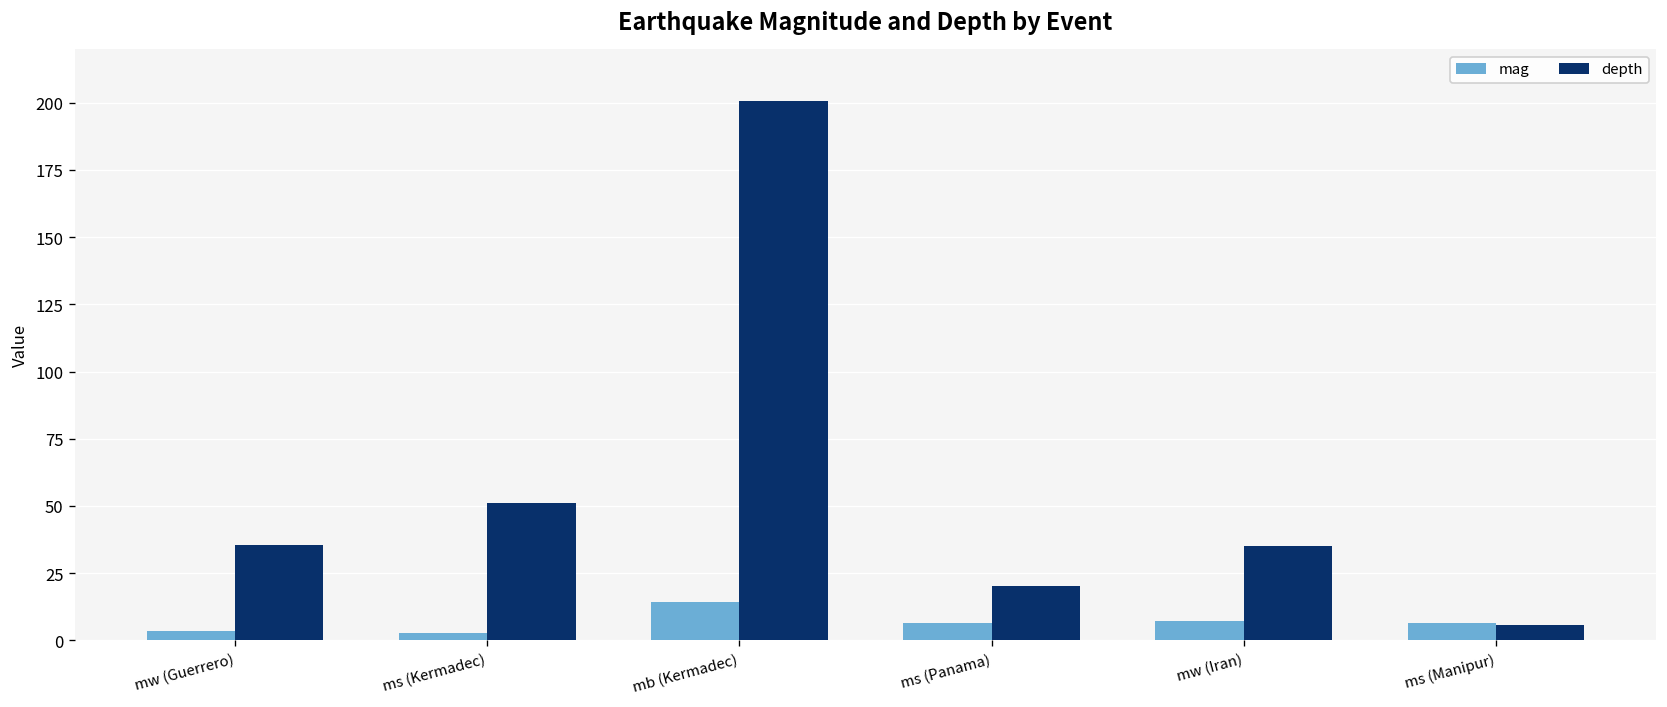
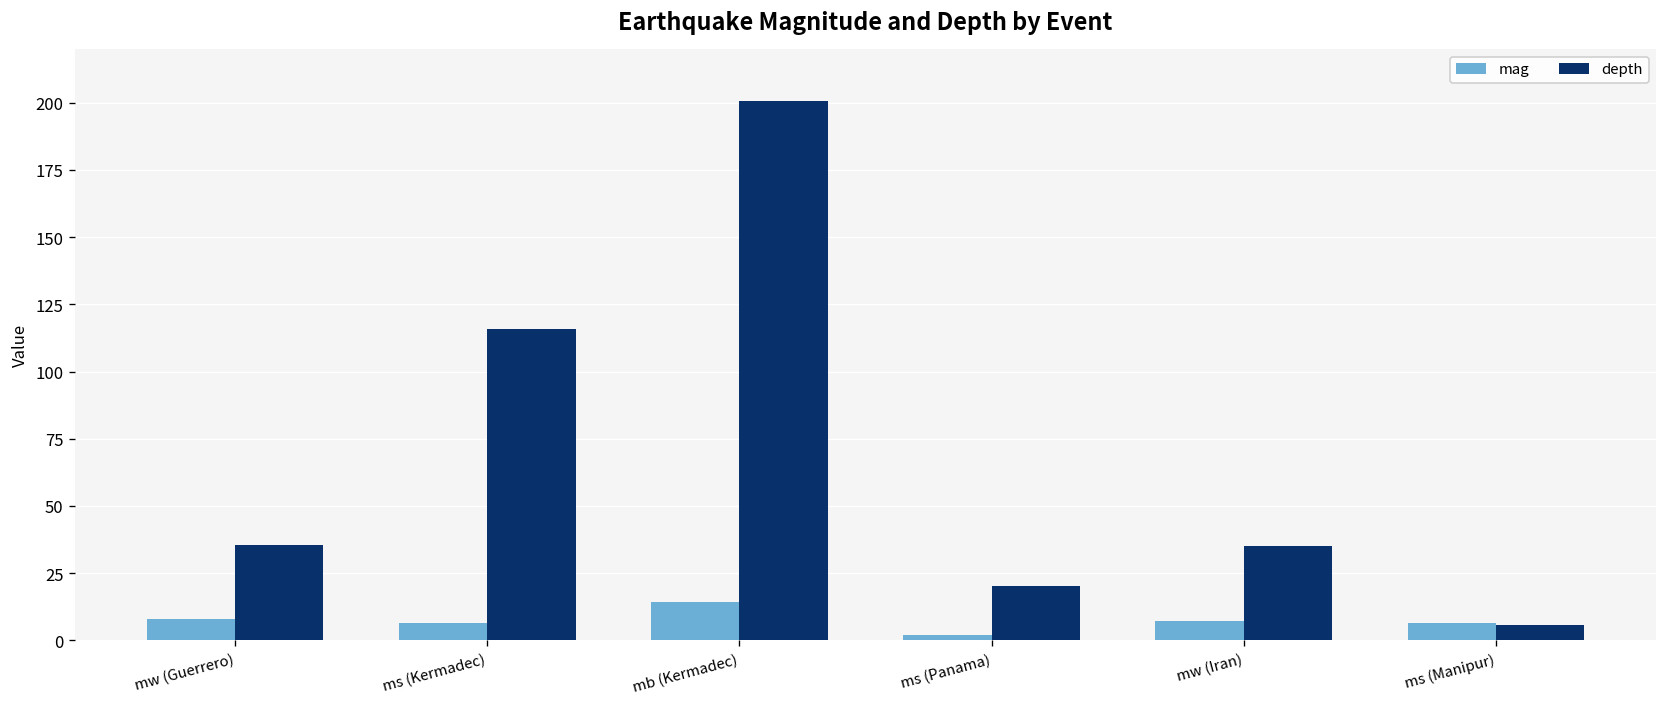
mag, mw (Guerrero): 4 -> 8
mag, ms (Kermadec): 3 -> 7
depth, ms (Kermadec): 51 -> 116
mag, ms (Panama): 7 -> 2
